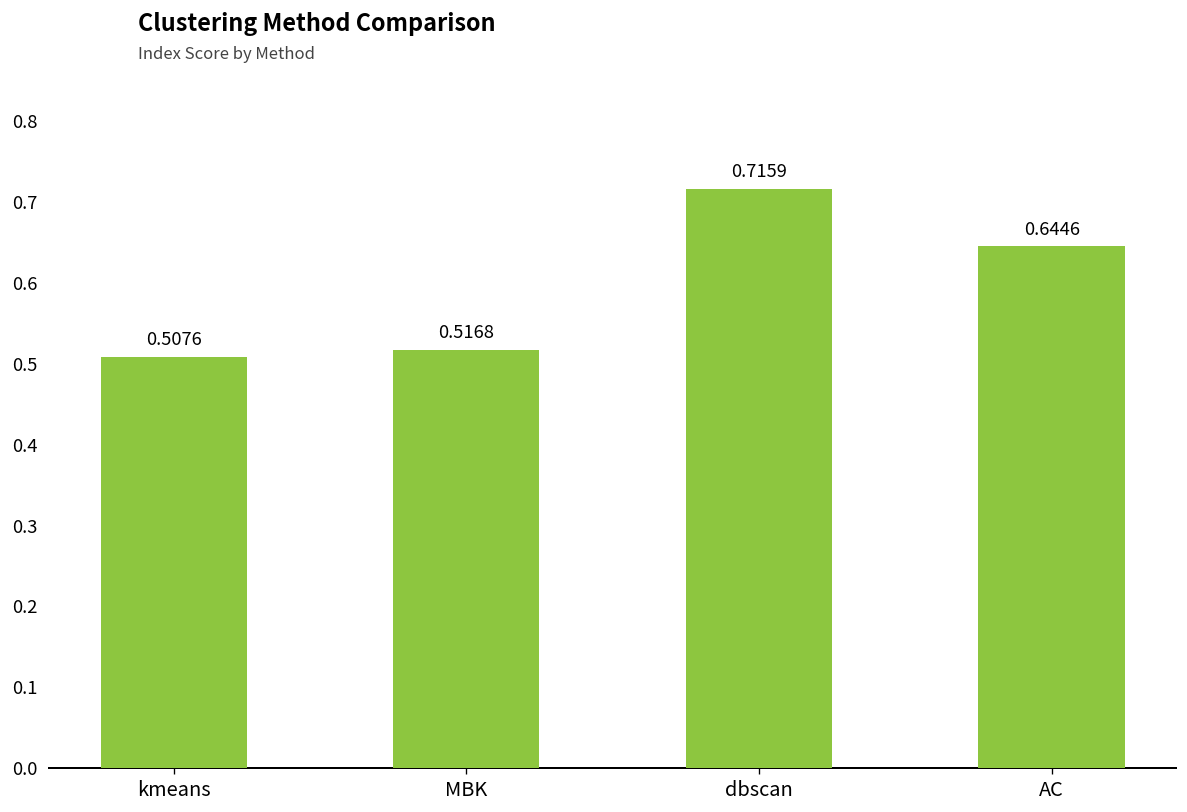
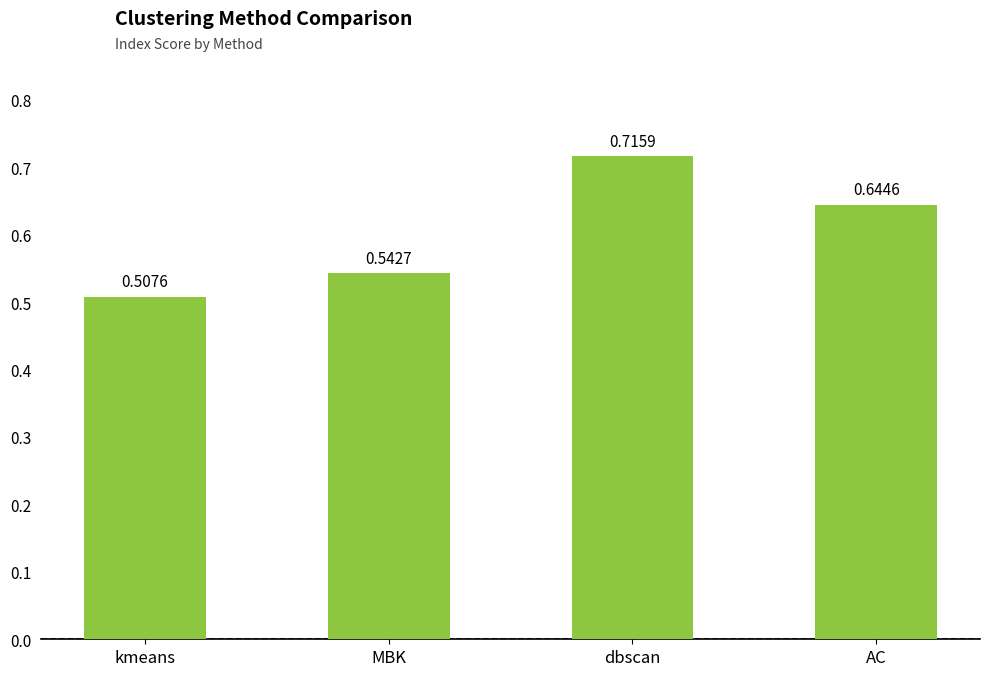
MBK: 0.5168 -> 0.5427
